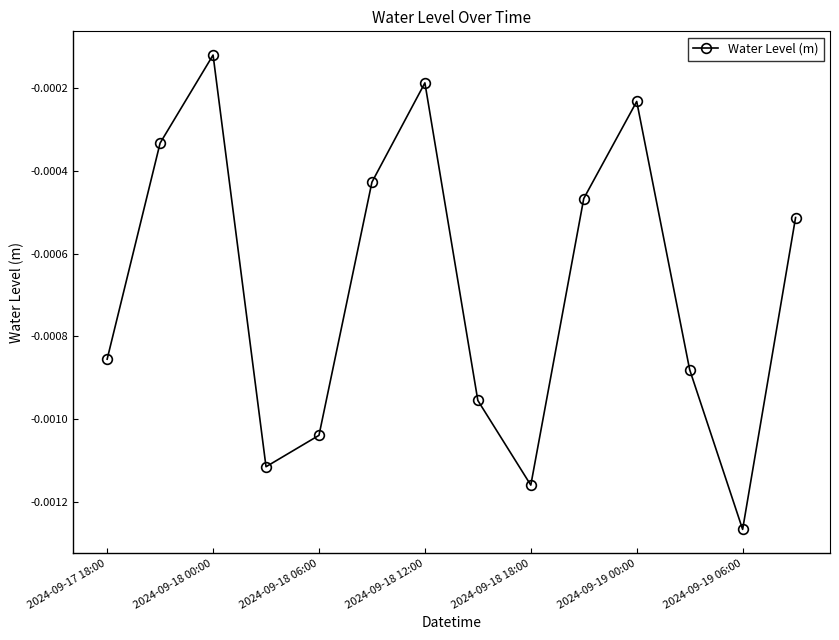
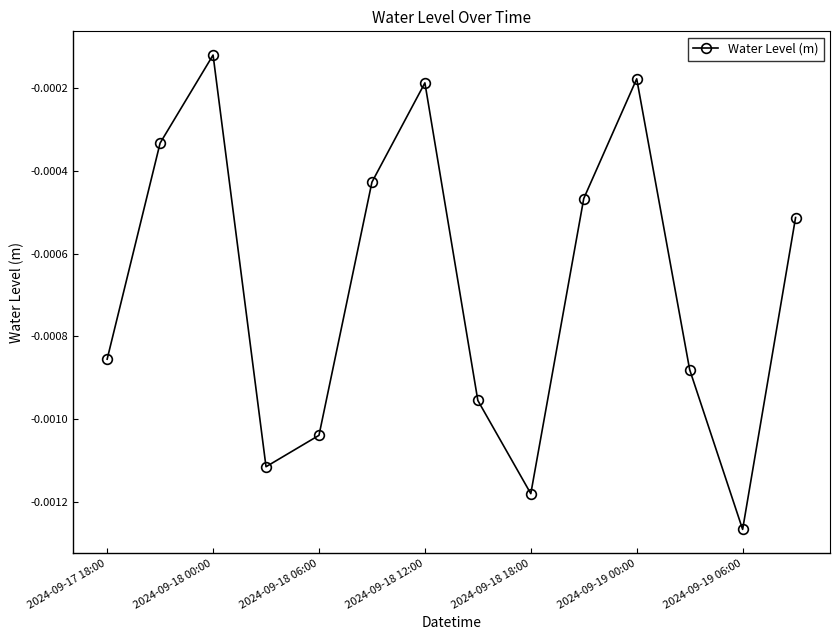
2024-09-18 18:00: -0.00116 -> -0.00118
2024-09-19 00:00: -0.00023 -> -0.00018
